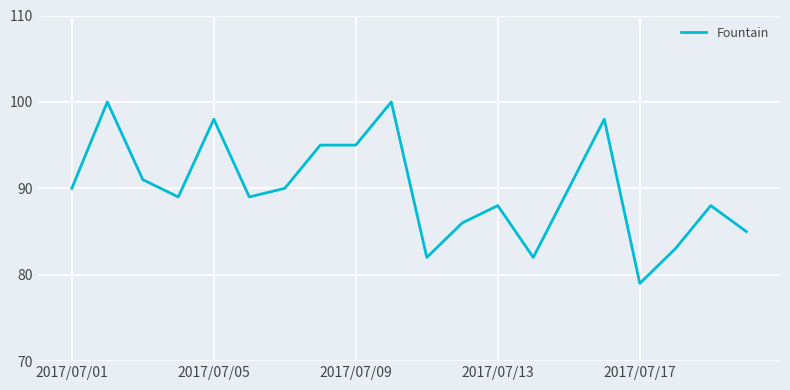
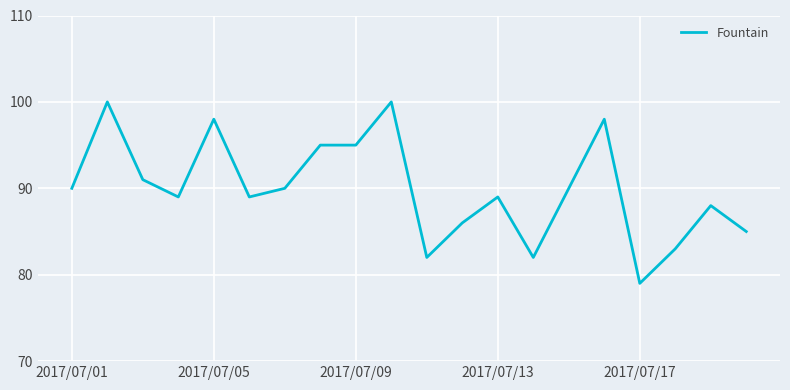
2017/07/13: 88 -> 89
